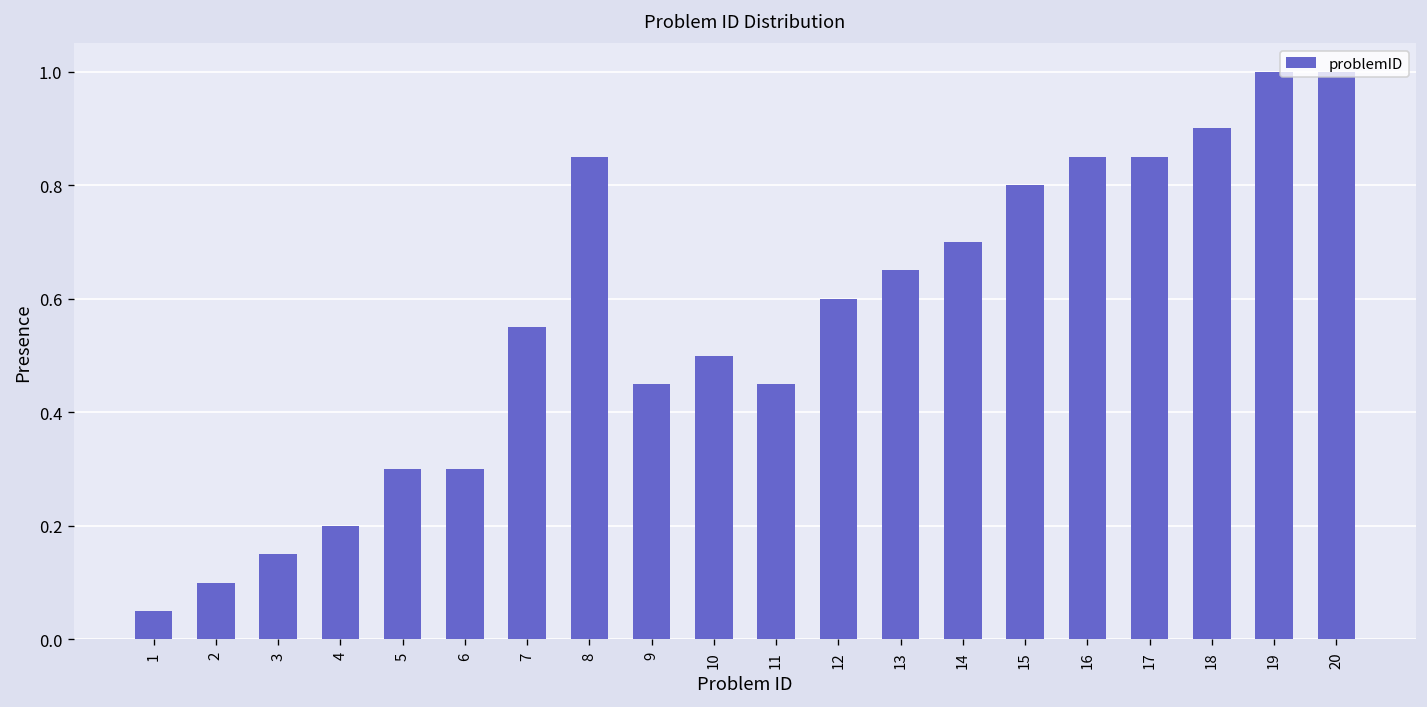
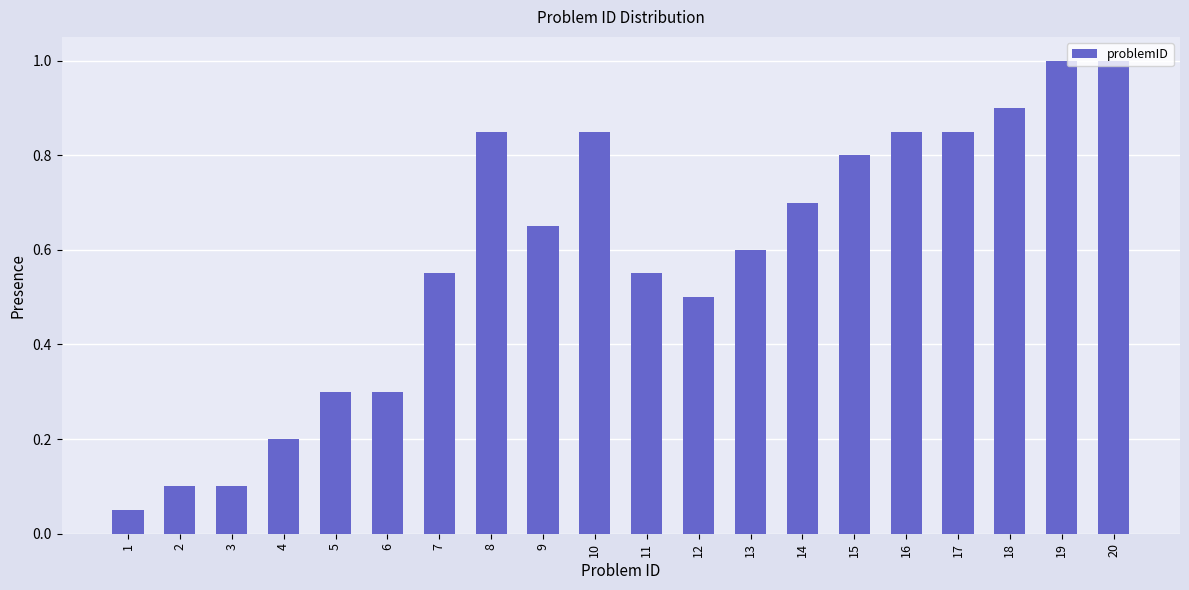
3: 0.15 -> 0.10
9: 0.45 -> 0.65
10: 0.50 -> 0.85
11: 0.45 -> 0.55
12: 0.60 -> 0.50
13: 0.65 -> 0.60
